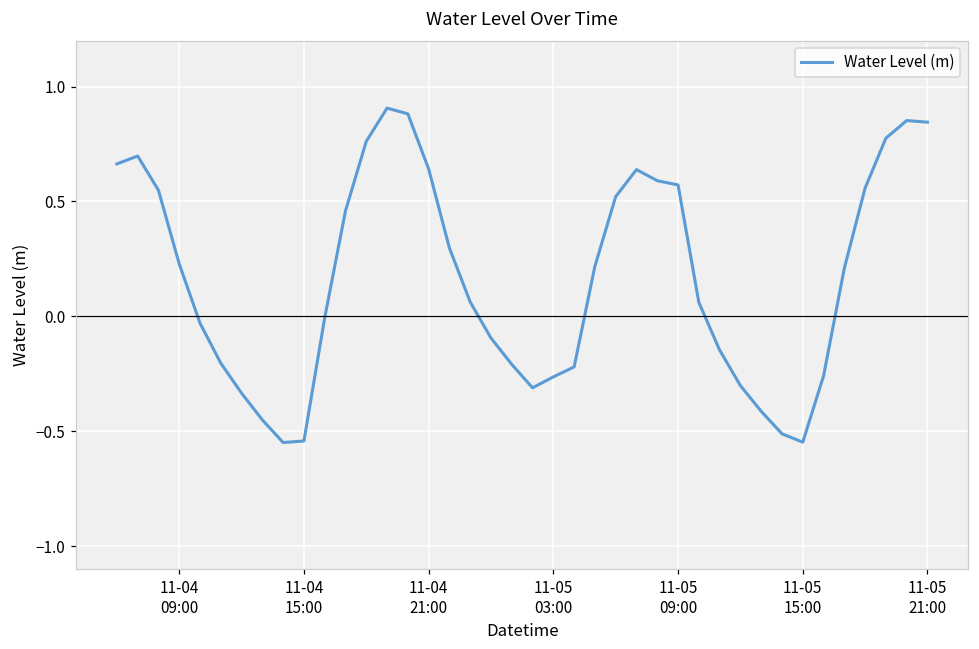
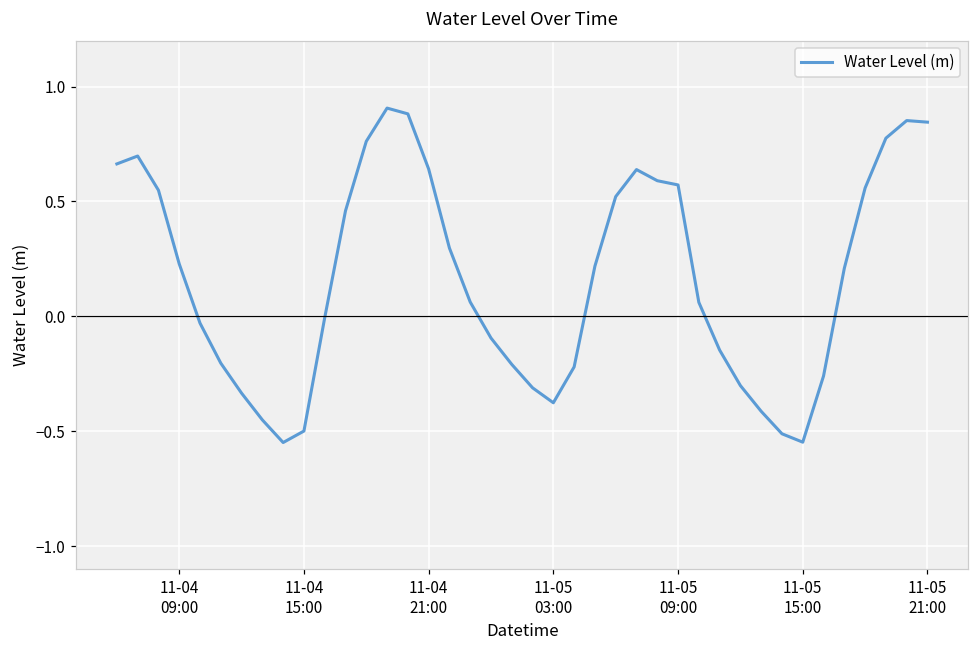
11-04 15:00: -0.54 -> -0.50
11-05 03:00: -0.26 -> -0.38
